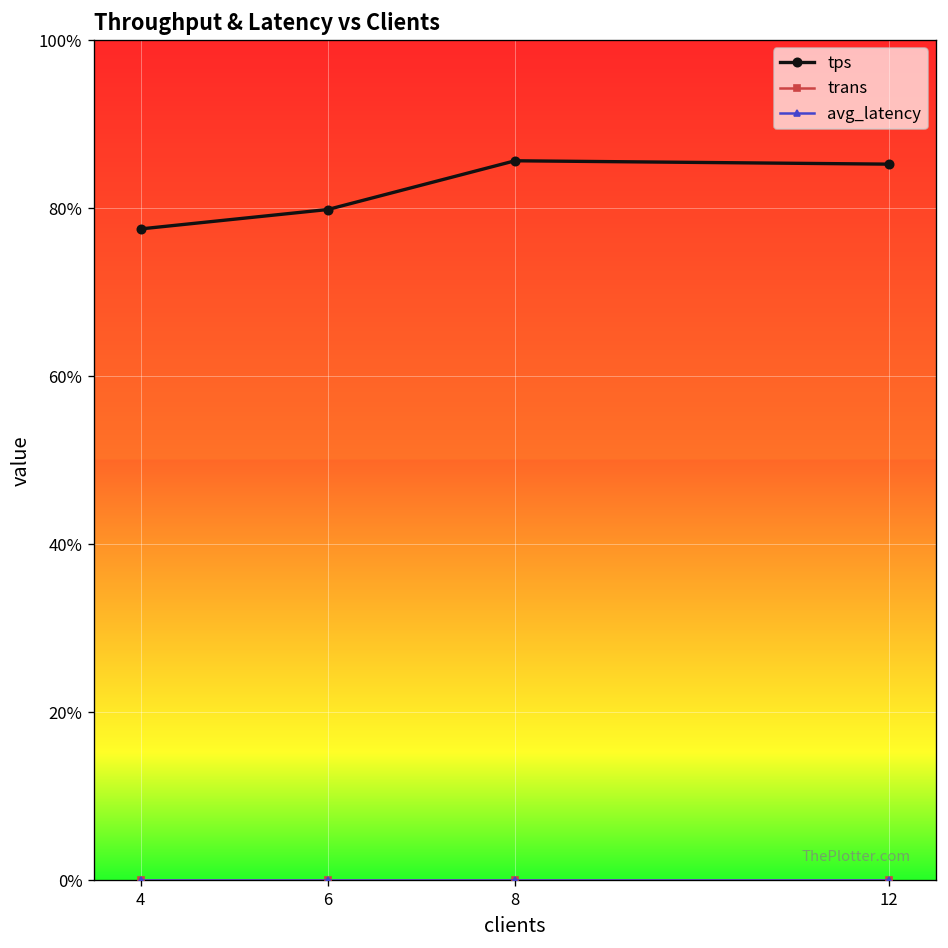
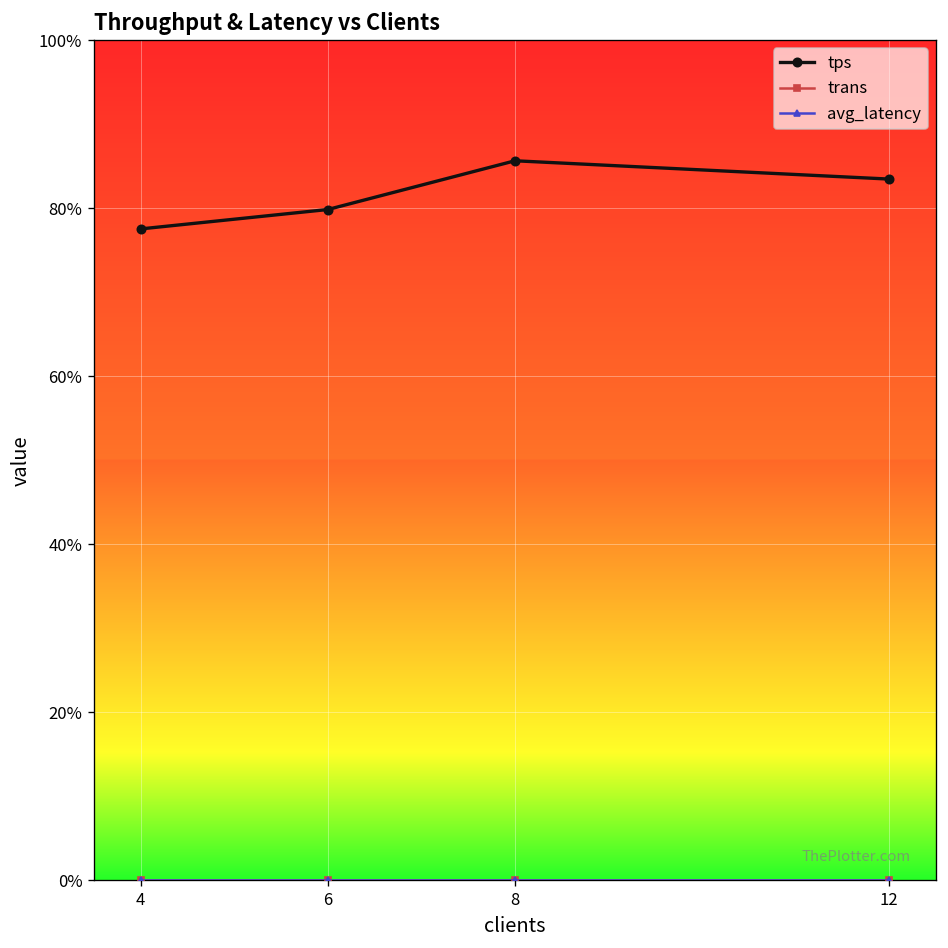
tps, 12: 85% -> 83%
